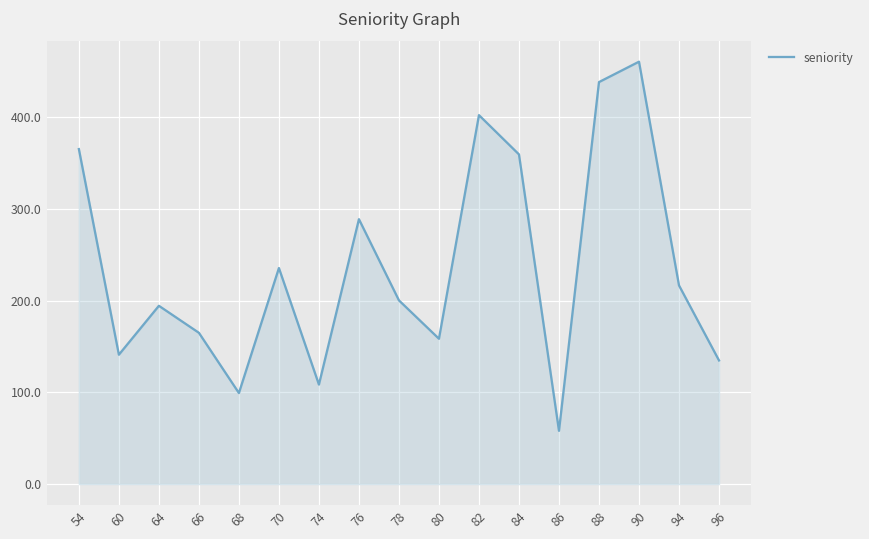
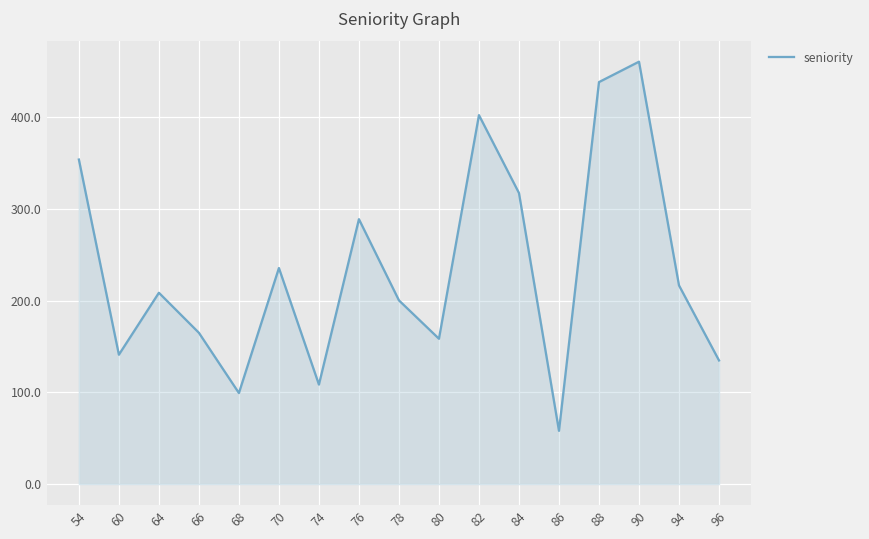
54: 370 -> 350
64: 190 -> 210
84: 360 -> 320
